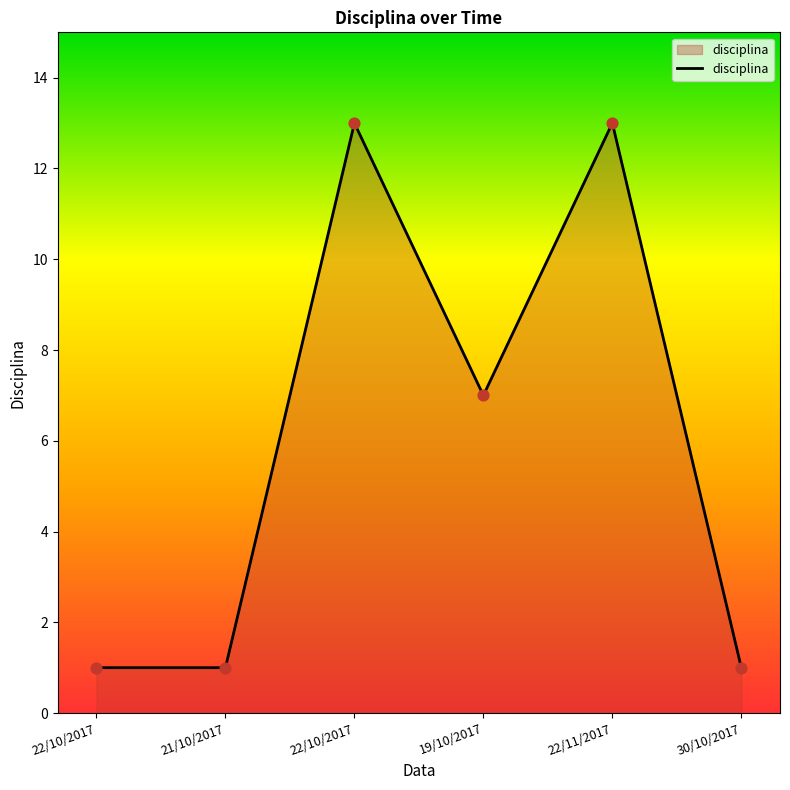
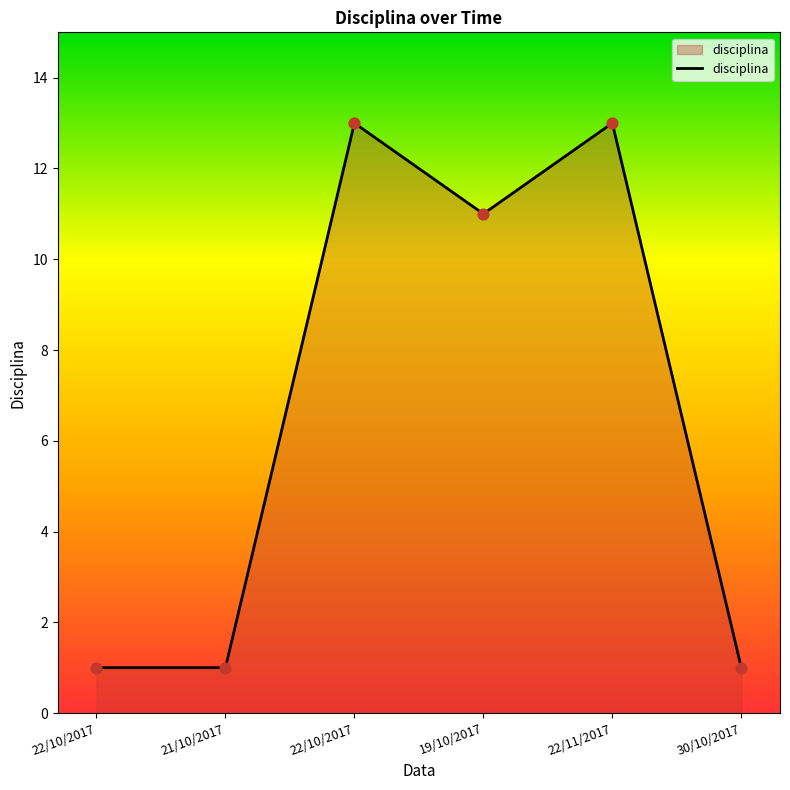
19/10/2017: 7 -> 11
